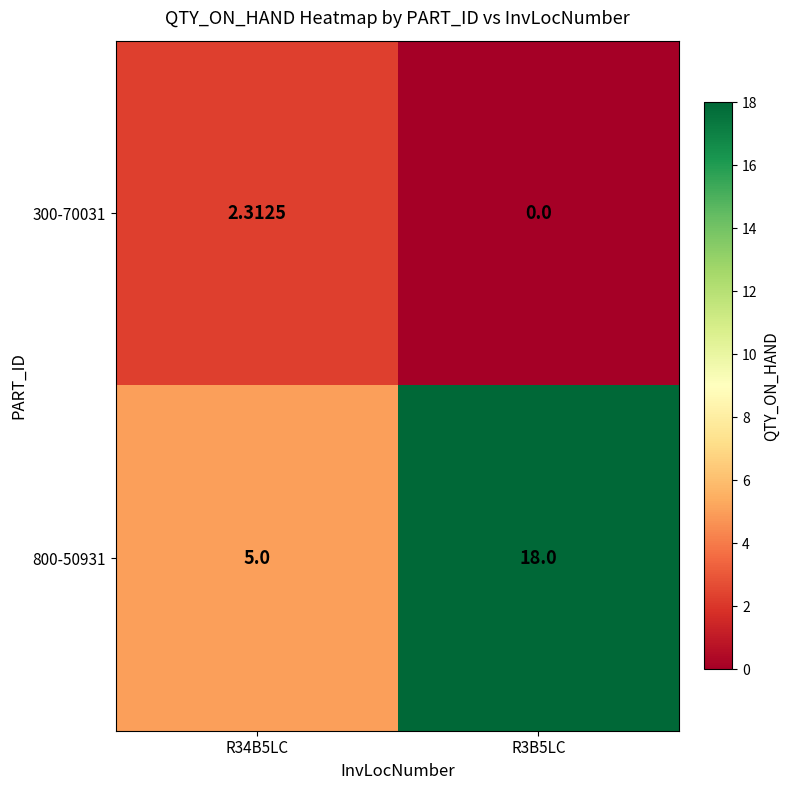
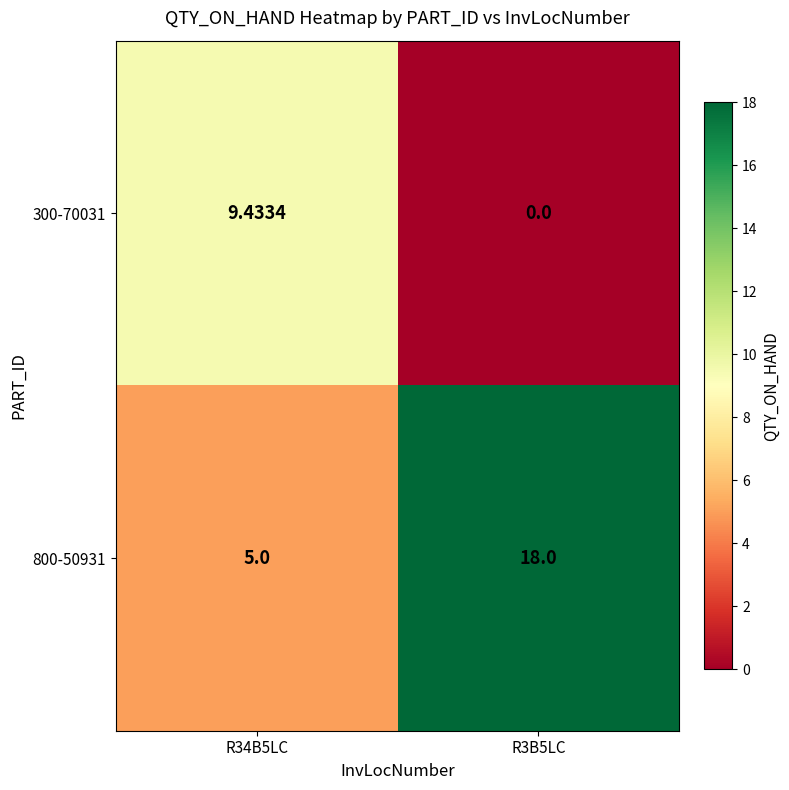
300-70031, R34B5LC: 2.3125 -> 9.4334
